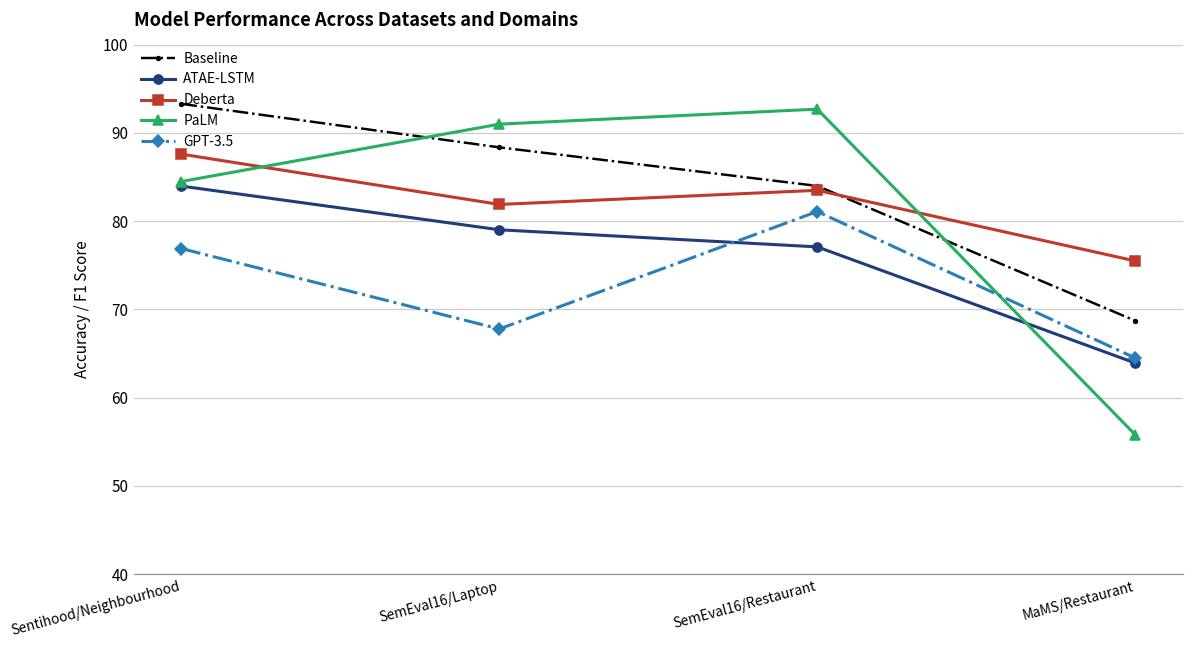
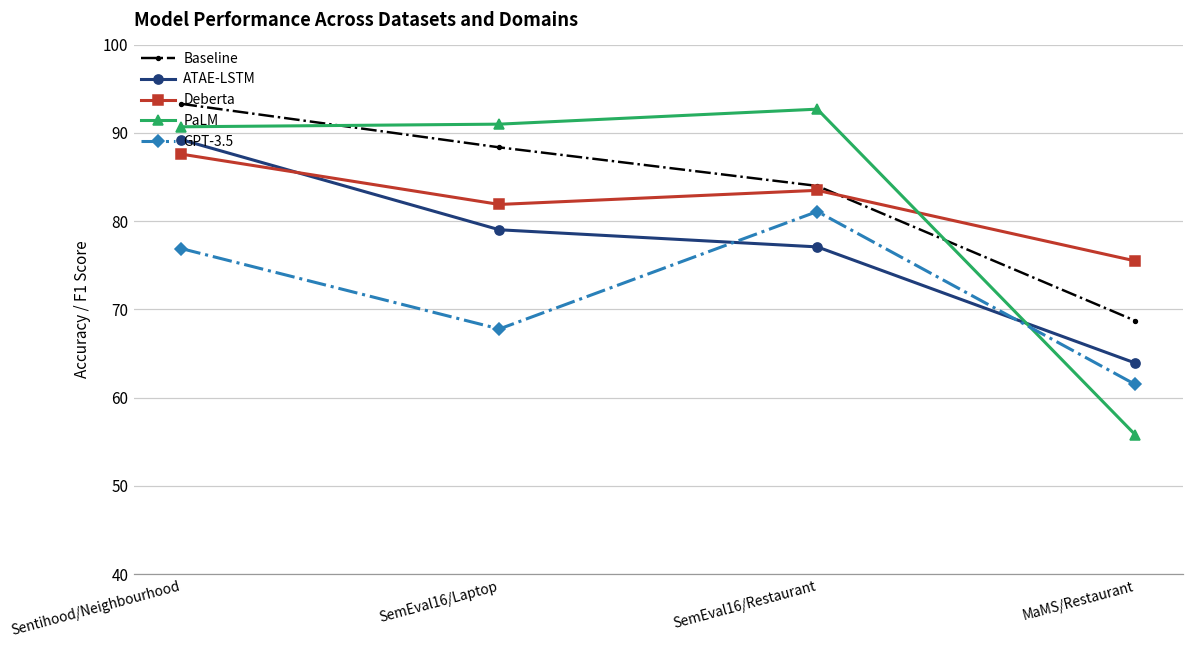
ATAE-LSTM, Sentihood/Neighbourhood: 84 -> 89
PaLM, Sentihood/Neighbourhood: 85 -> 91
GPT-3.5, MaMS/Restaurant: 65 -> 62
